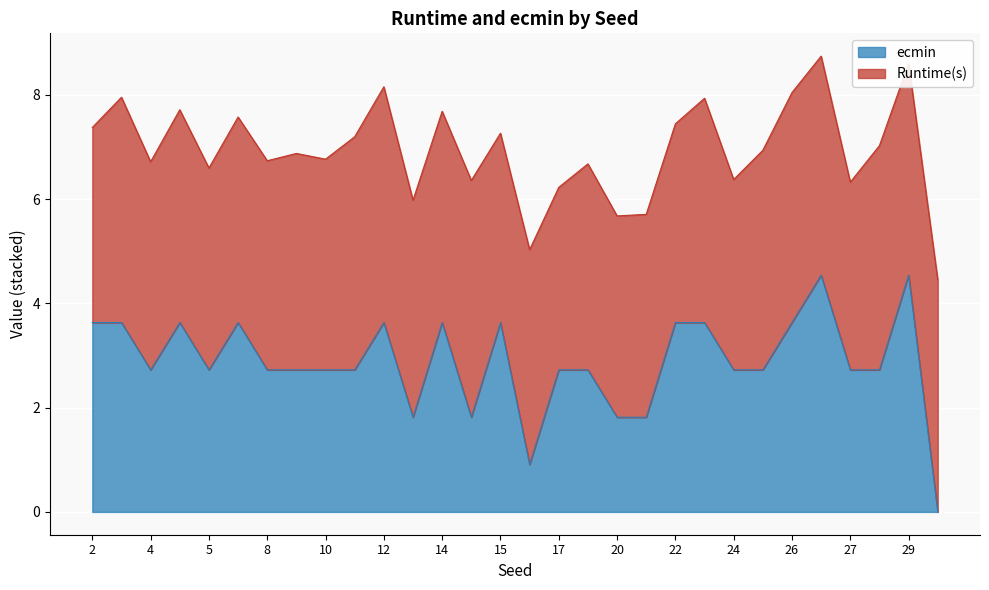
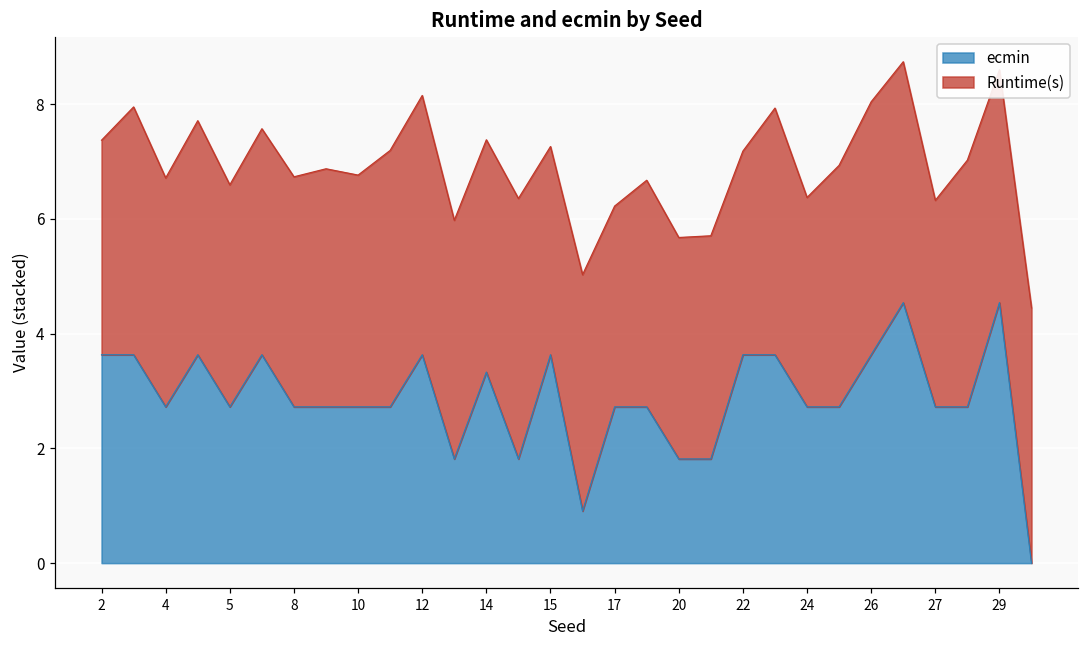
ecmin, 14: 3.6 -> 3.3
Runtime(s), 22: 3.8 -> 3.6
